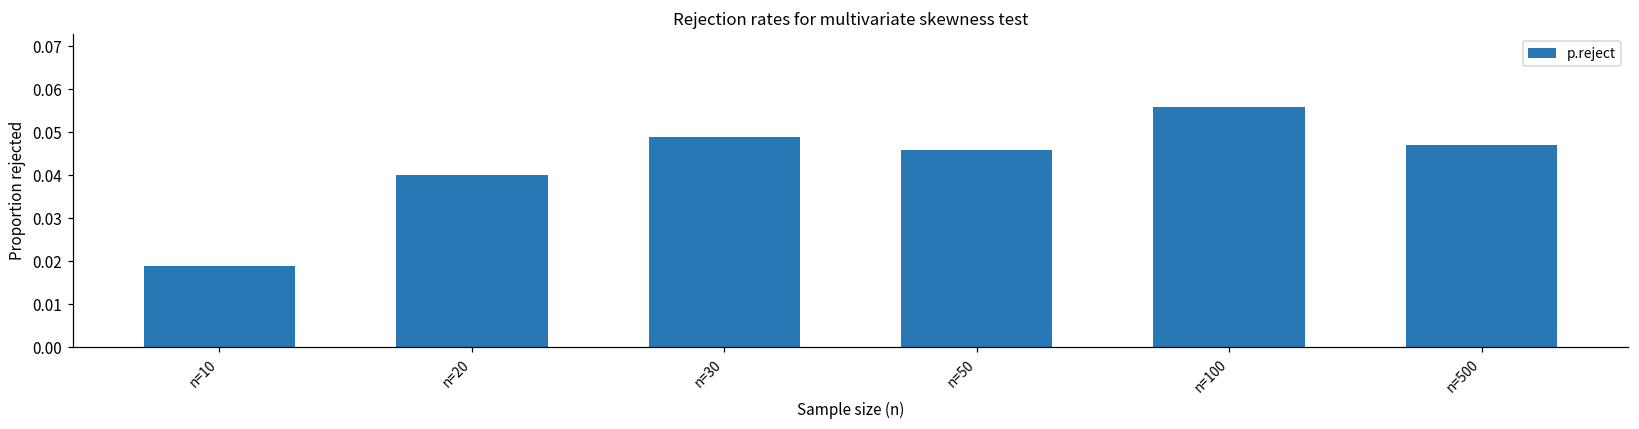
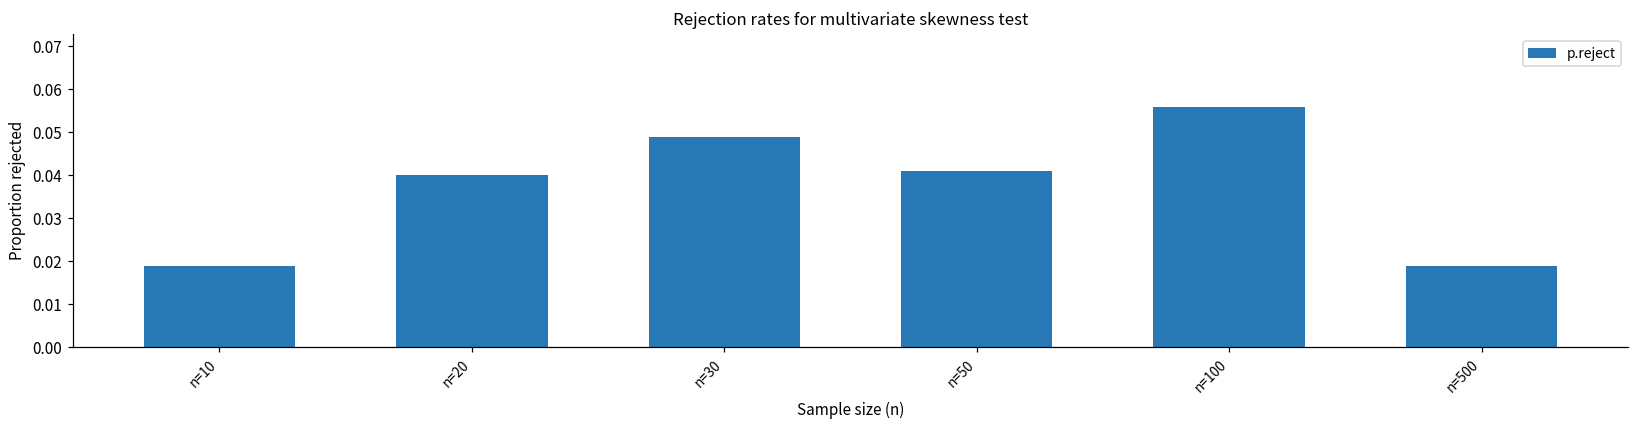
n=50: 0.046 -> 0.041
n=500: 0.047 -> 0.019
